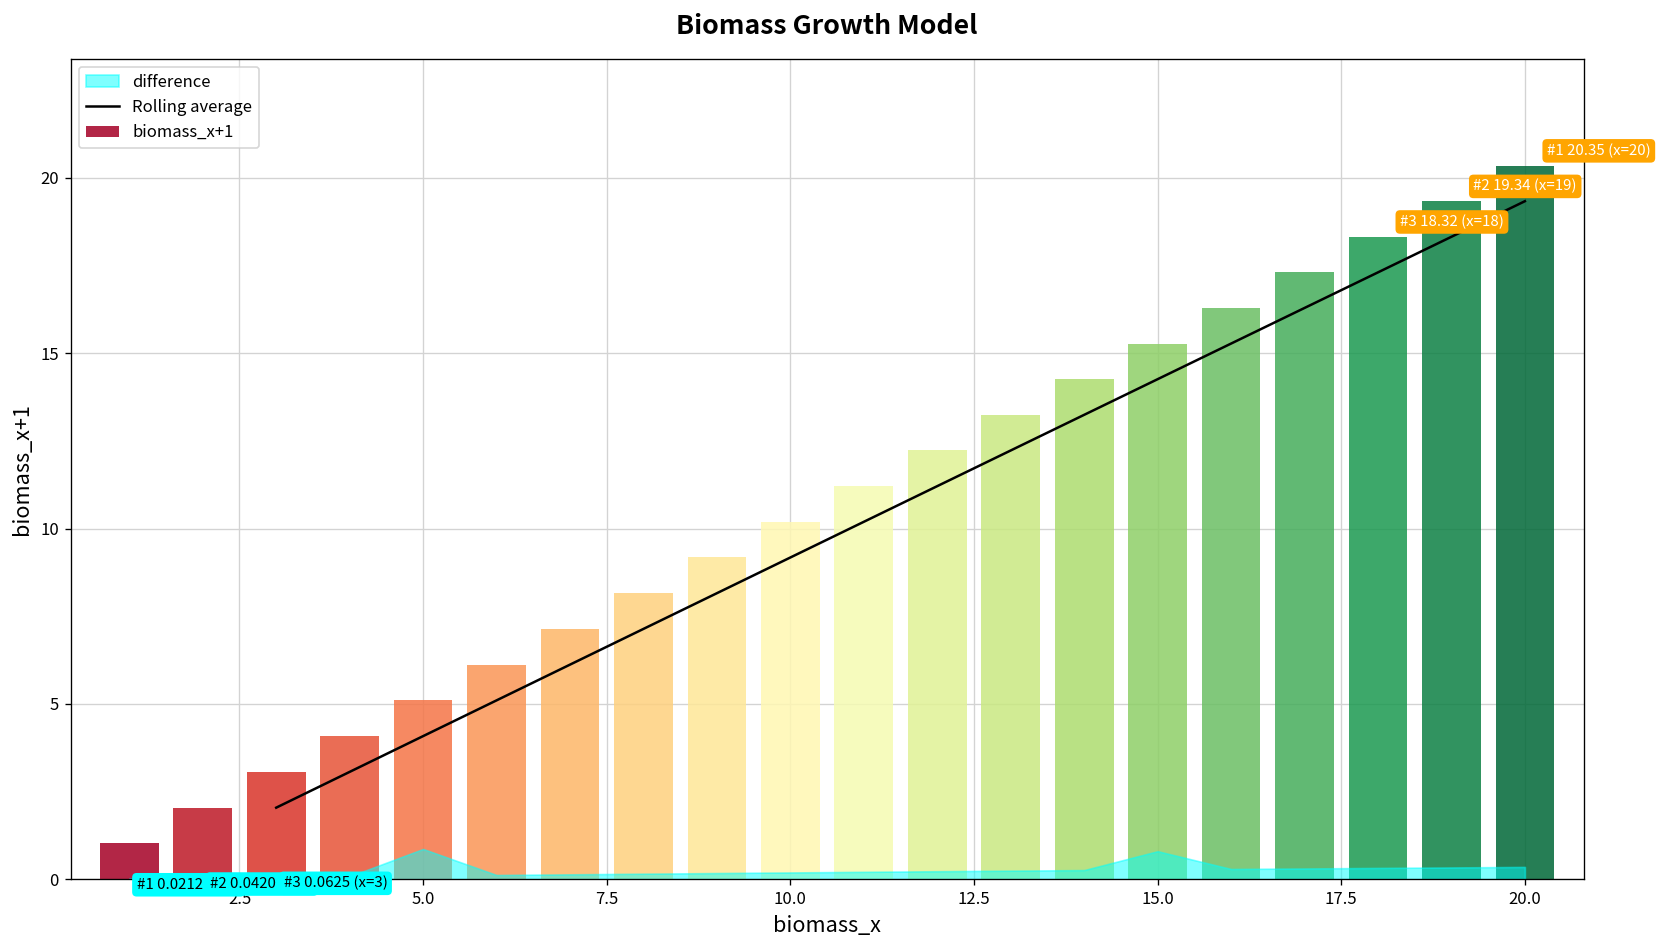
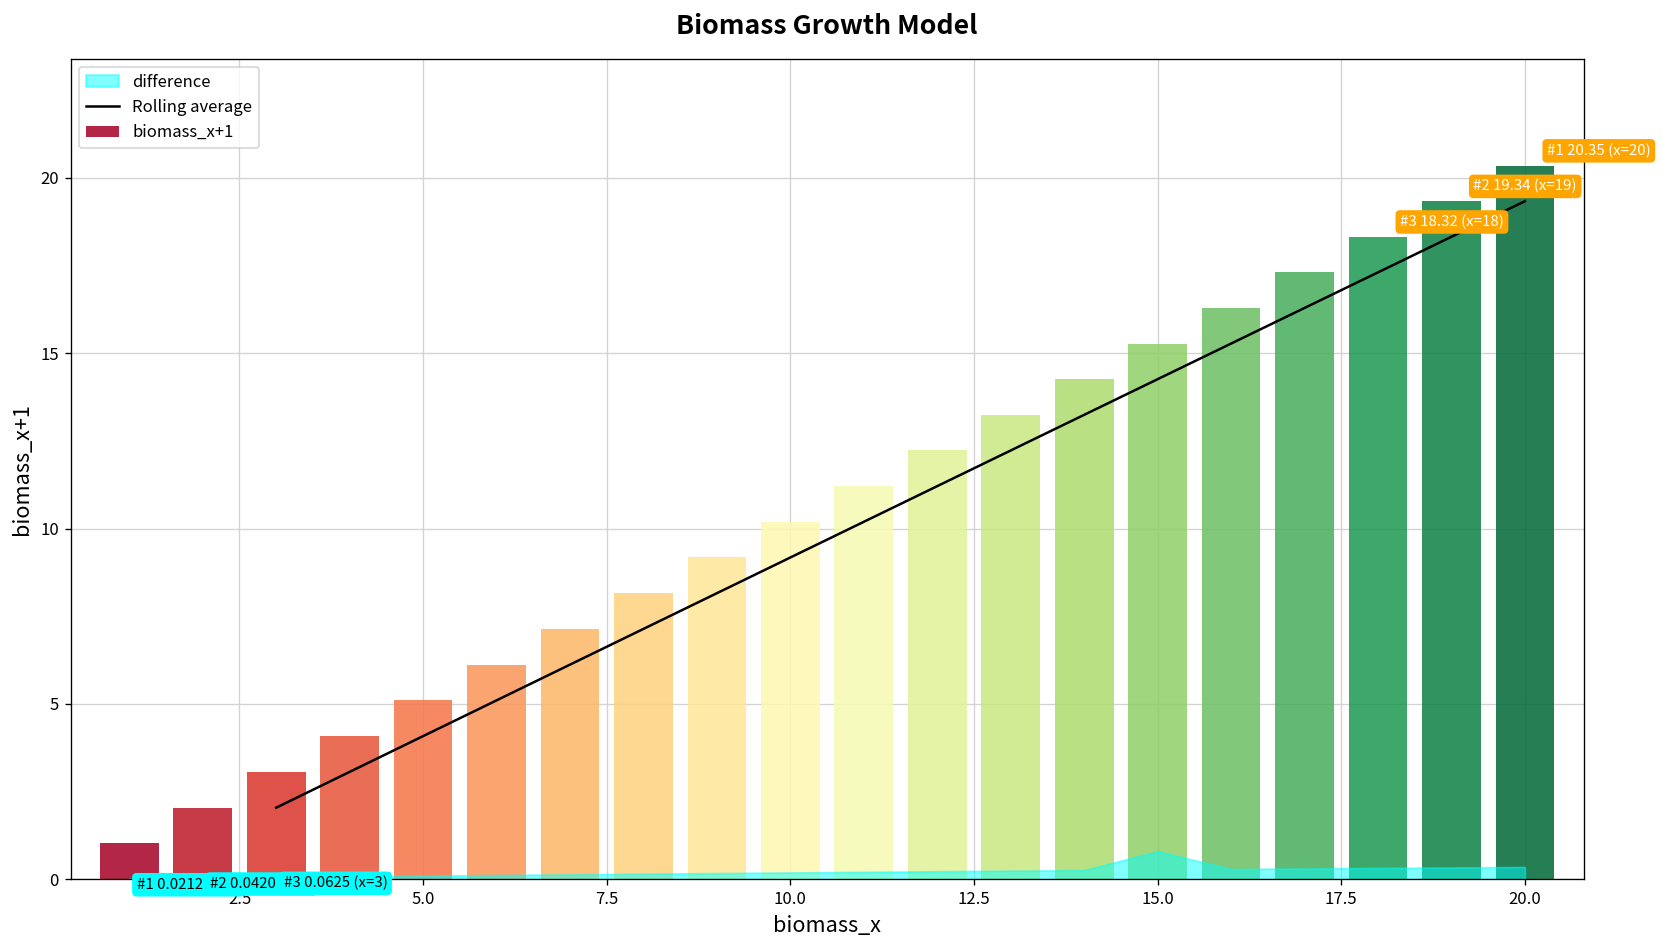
difference, 5.0: 0.9 -> 0.1
